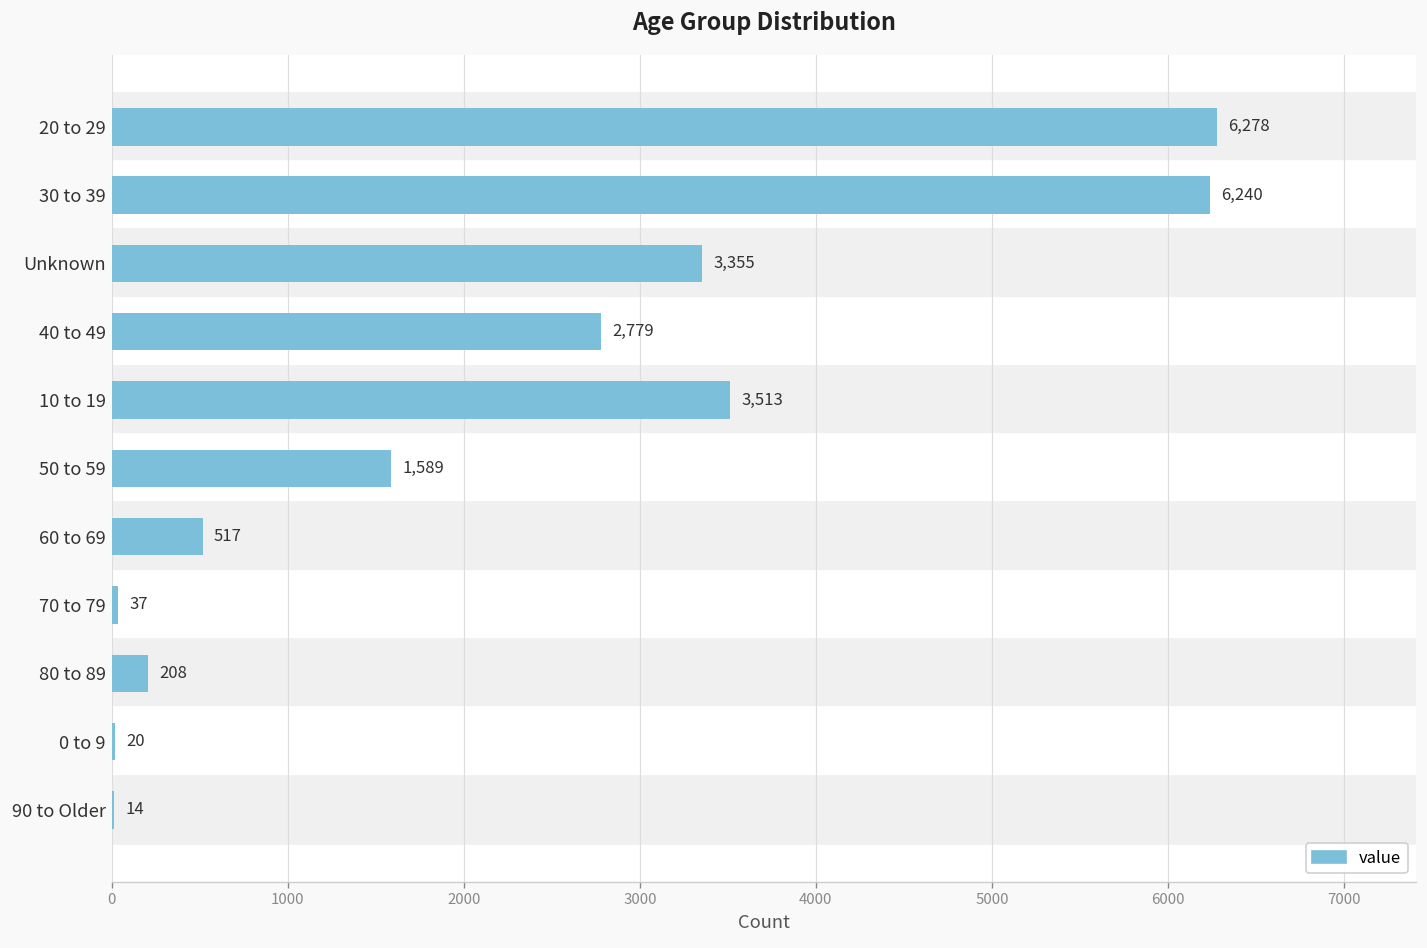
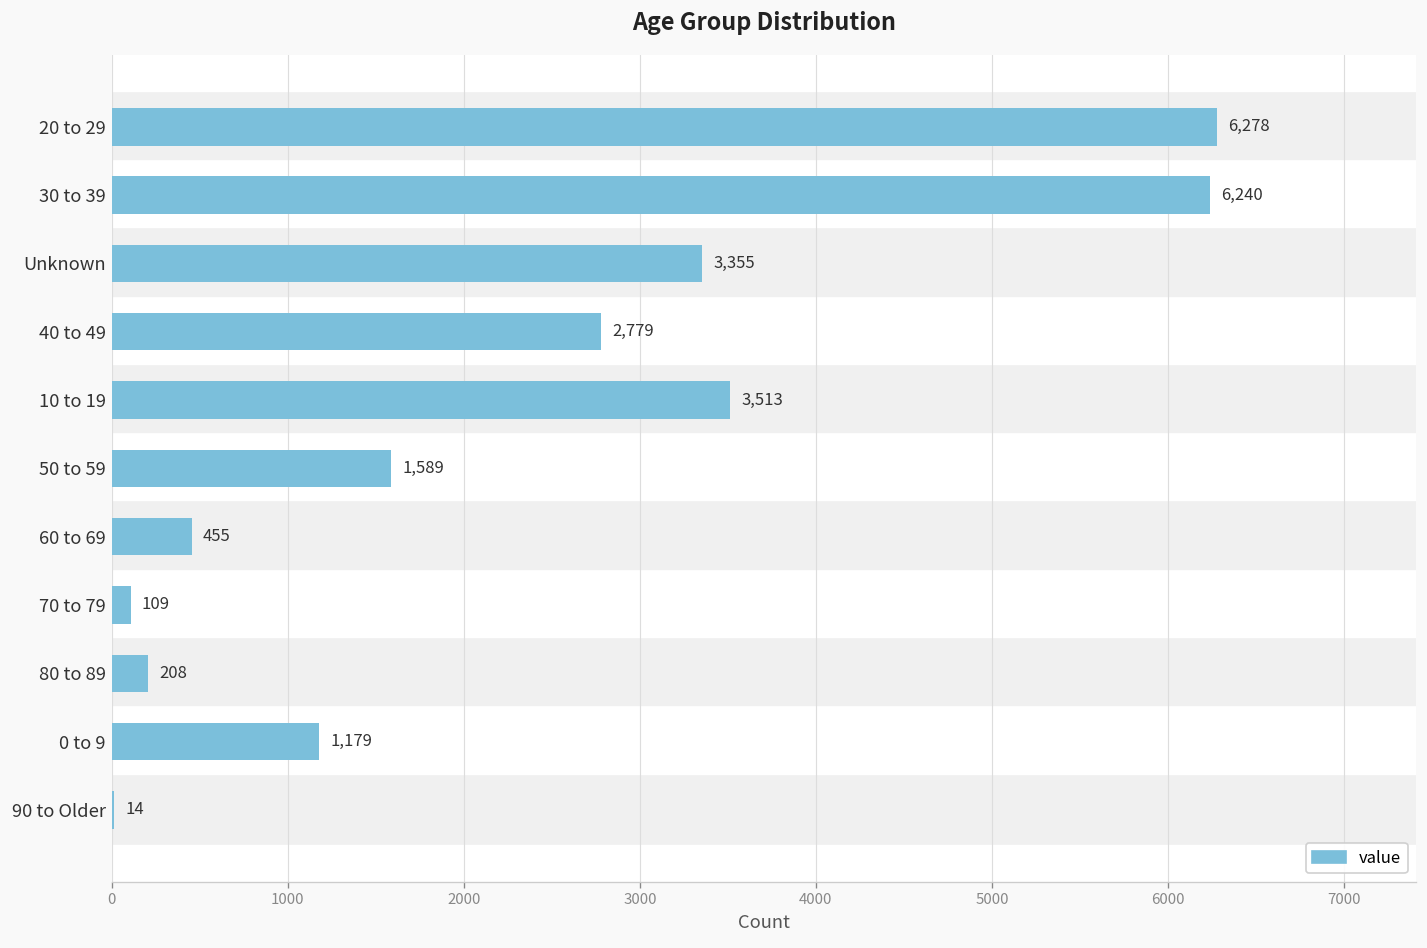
60 to 69: 517 -> 455
70 to 79: 37 -> 109
0 to 9: 20 -> 1,179
